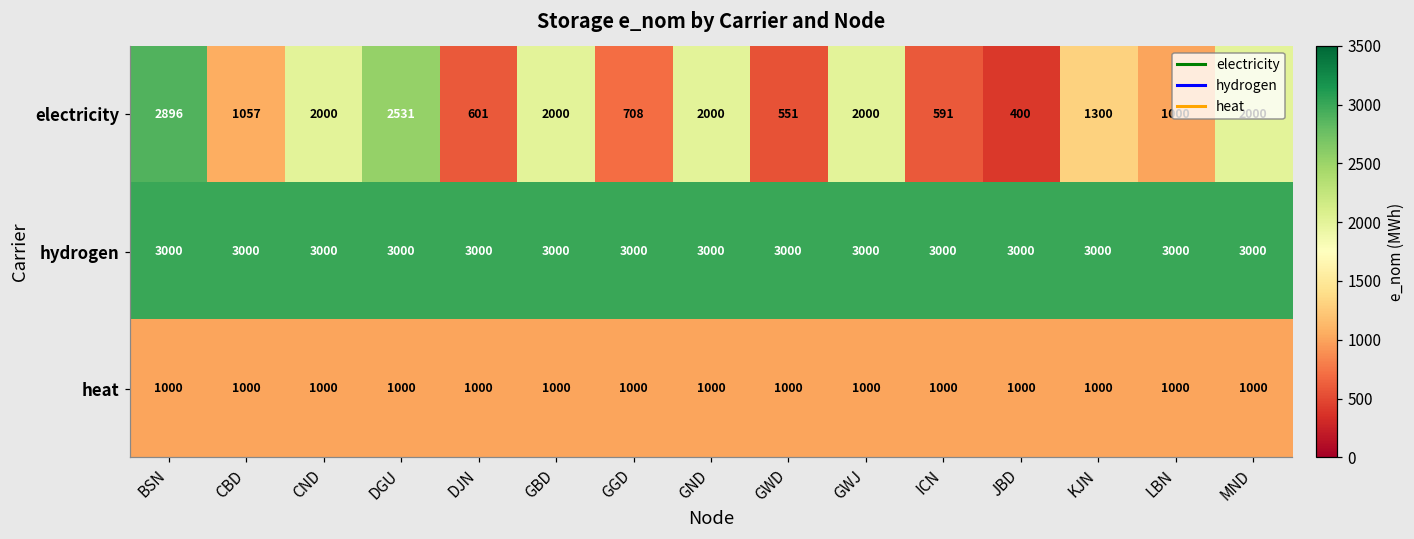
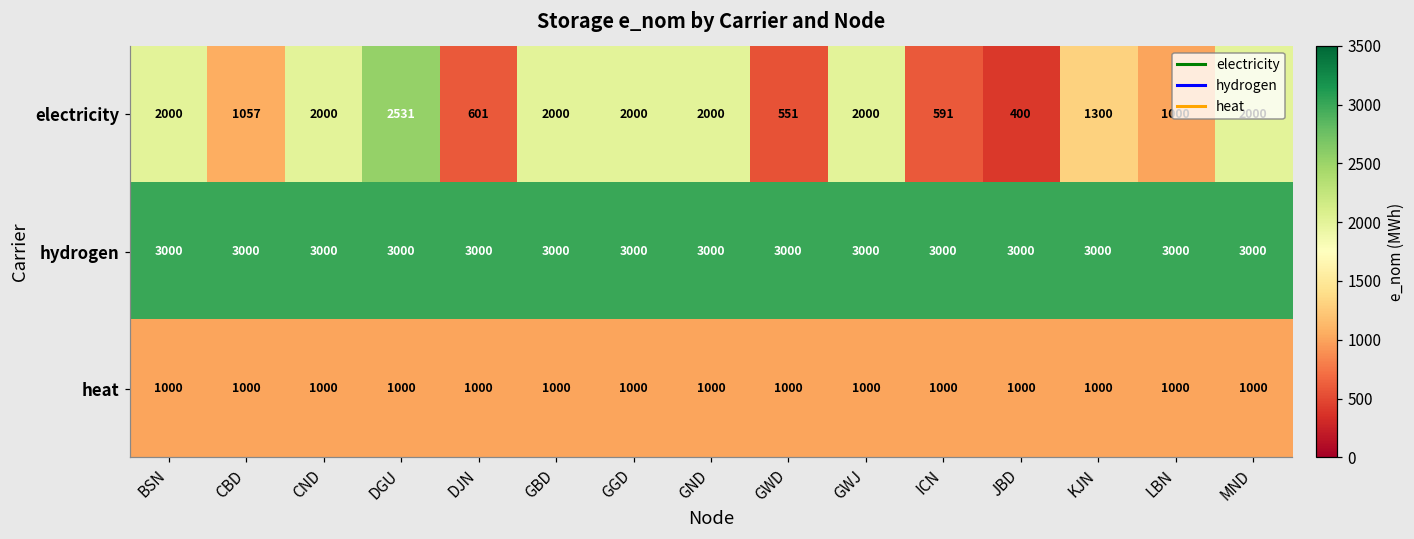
electricity, BSN: 2896 -> 2000
electricity, GGD: 708 -> 2000
